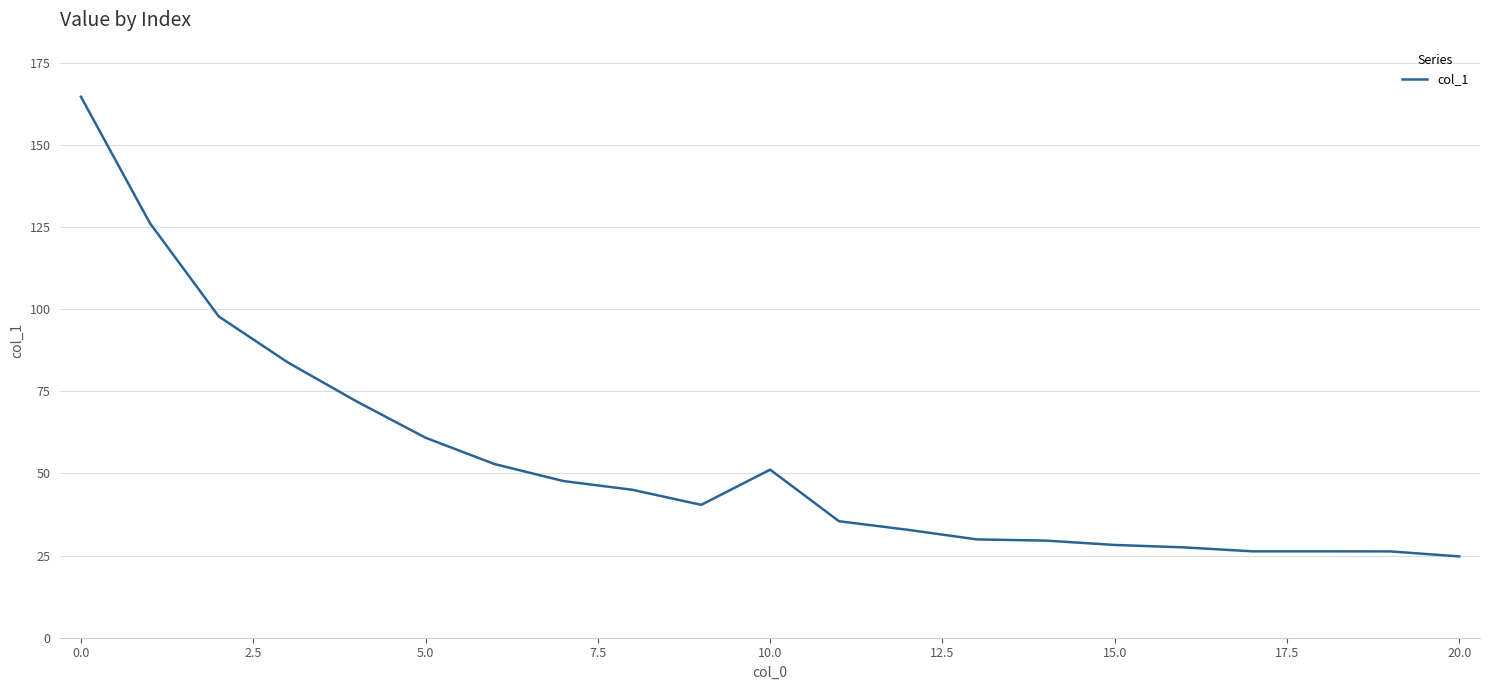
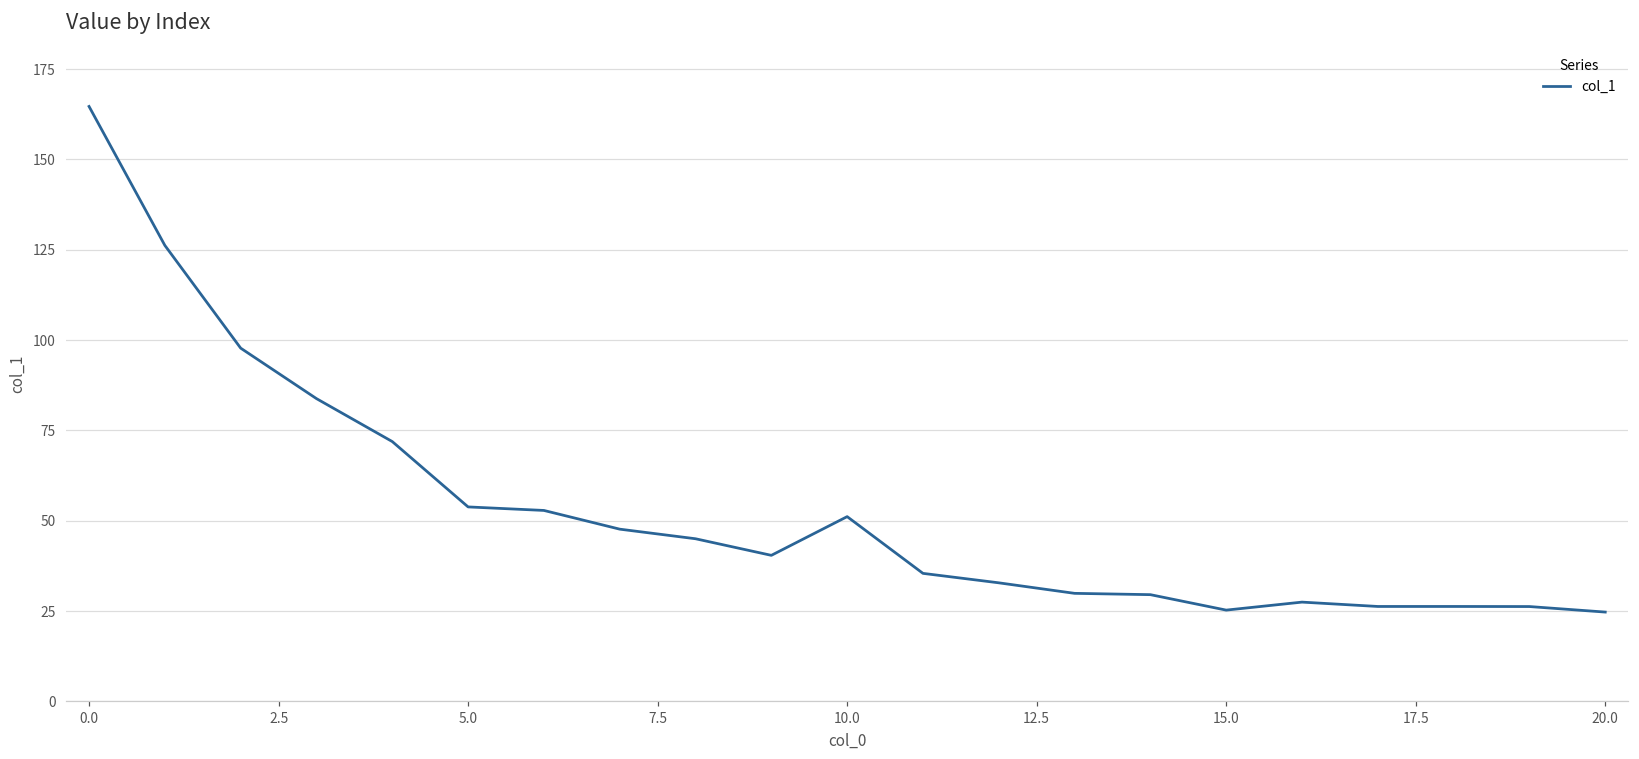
5.0: 61 -> 54
15.0: 28 -> 25
